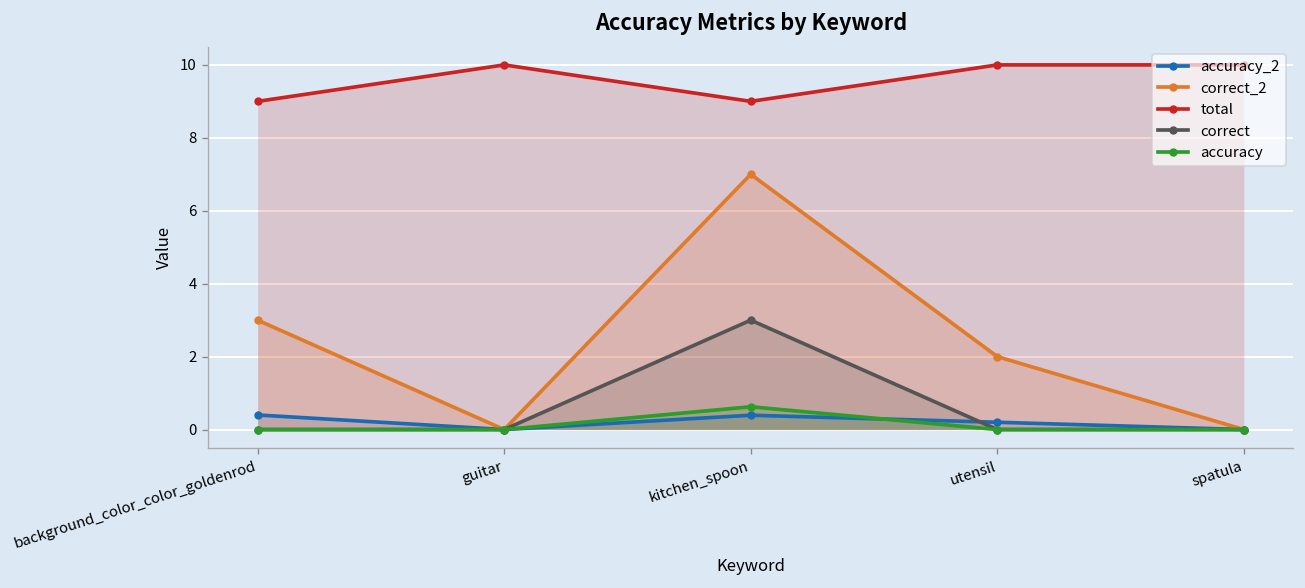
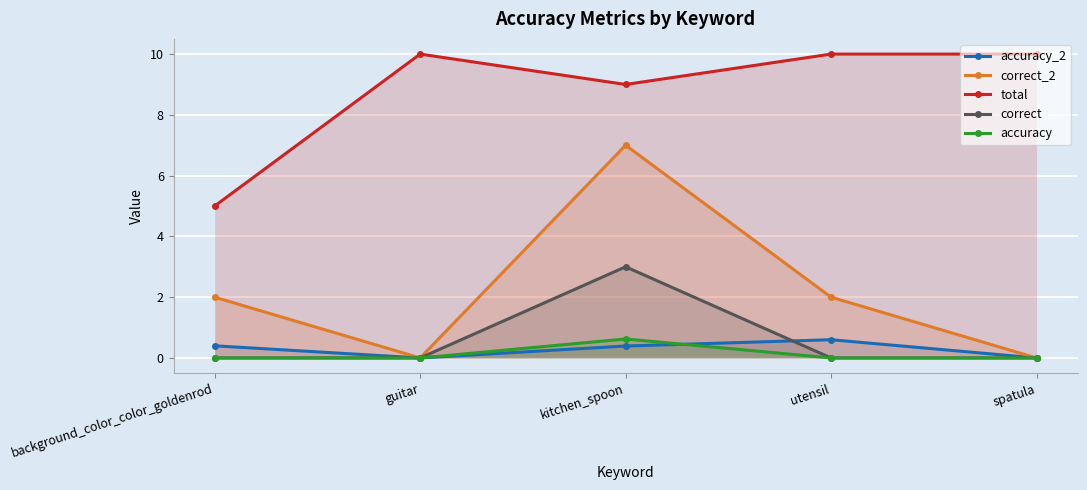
correct_2, background_color_color_goldenrod: 3 -> 2
total, background_color_color_goldenrod: 9 -> 5
accuracy_2, utensil: 0.2 -> 0.6
